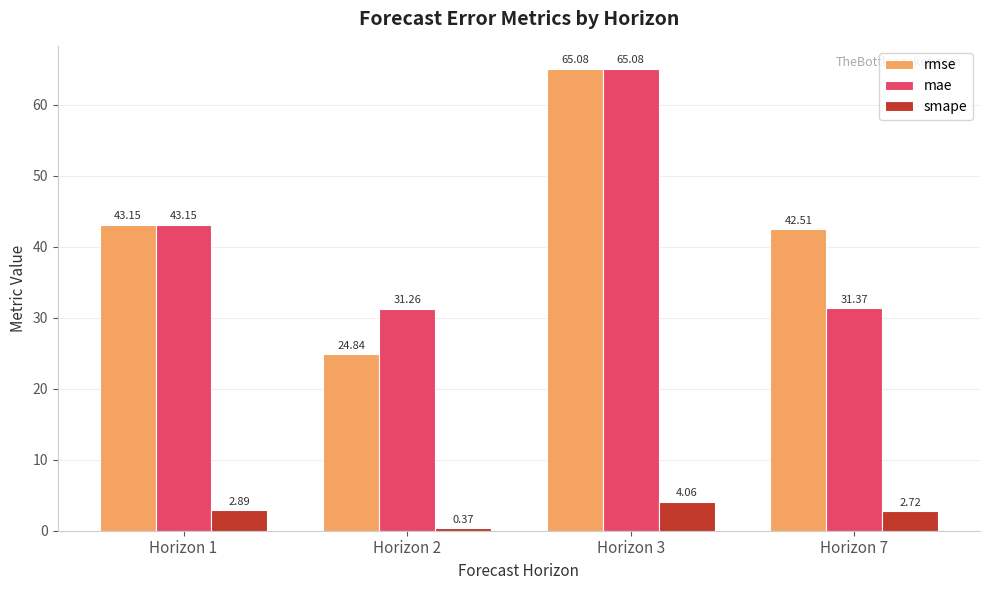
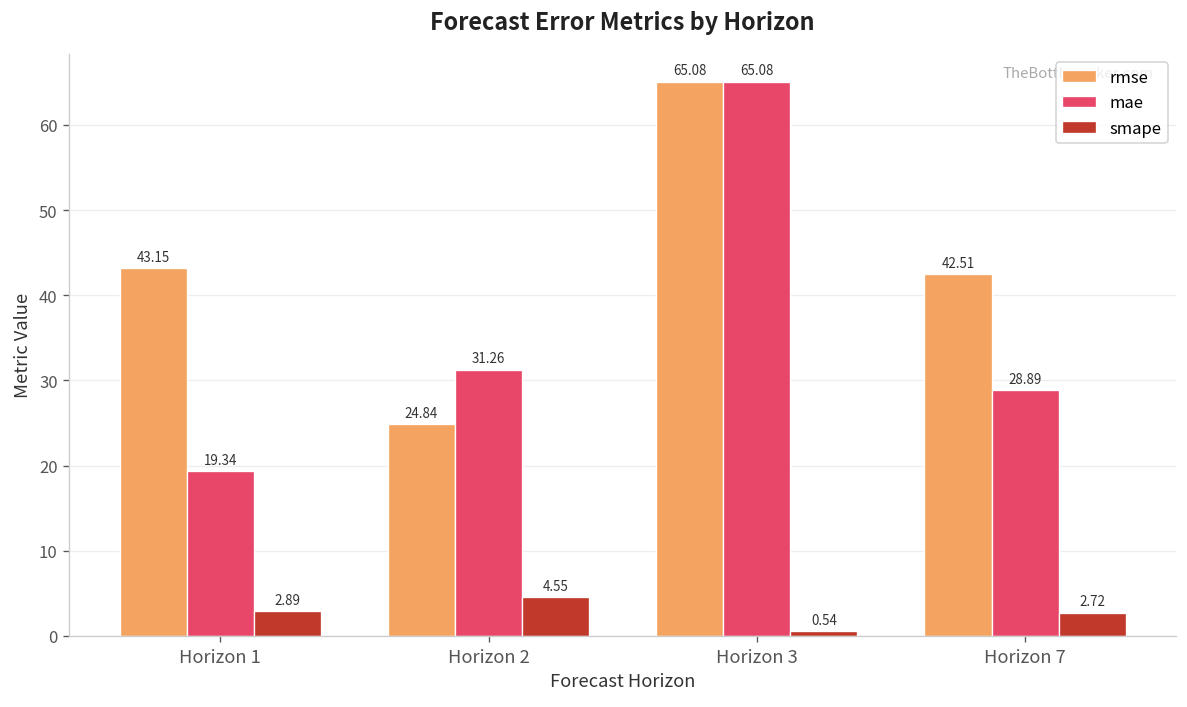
mae, Horizon 1: 43.15 -> 19.34
smape, Horizon 2: 0.37 -> 4.55
smape, Horizon 3: 4.06 -> 0.54
mae, Horizon 7: 31.37 -> 28.89
